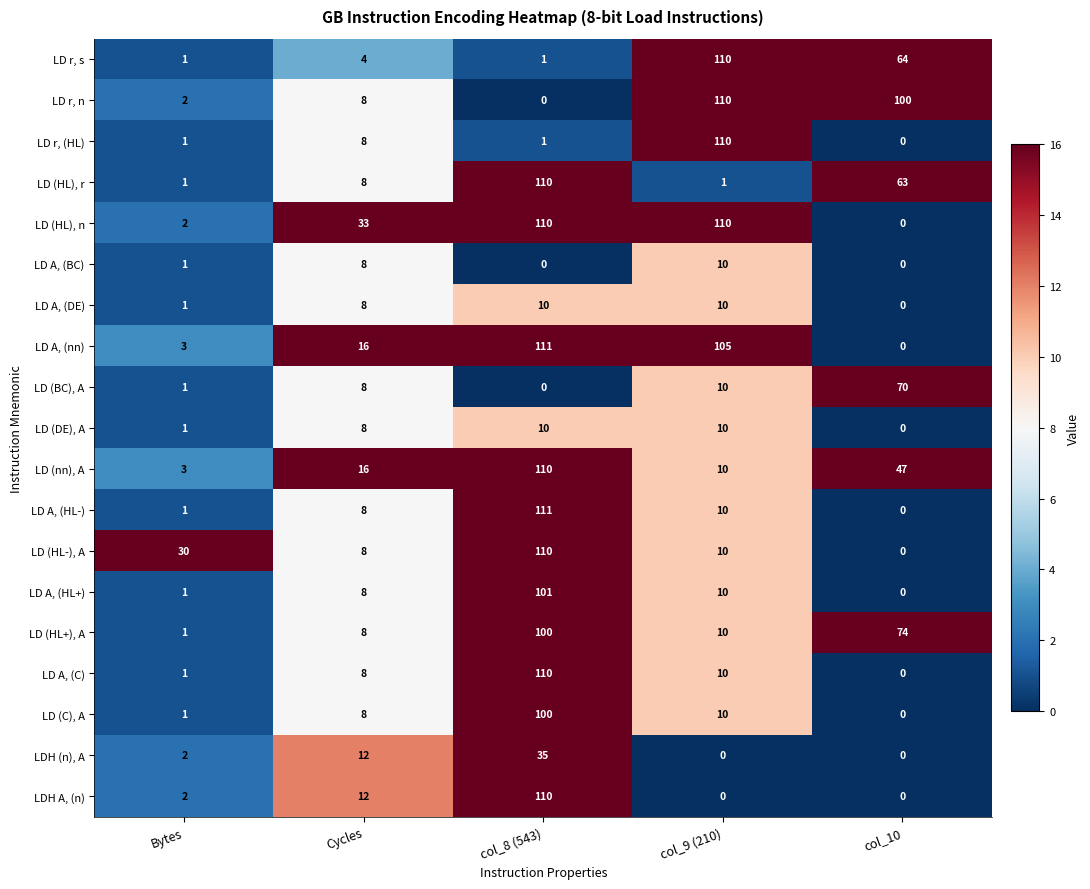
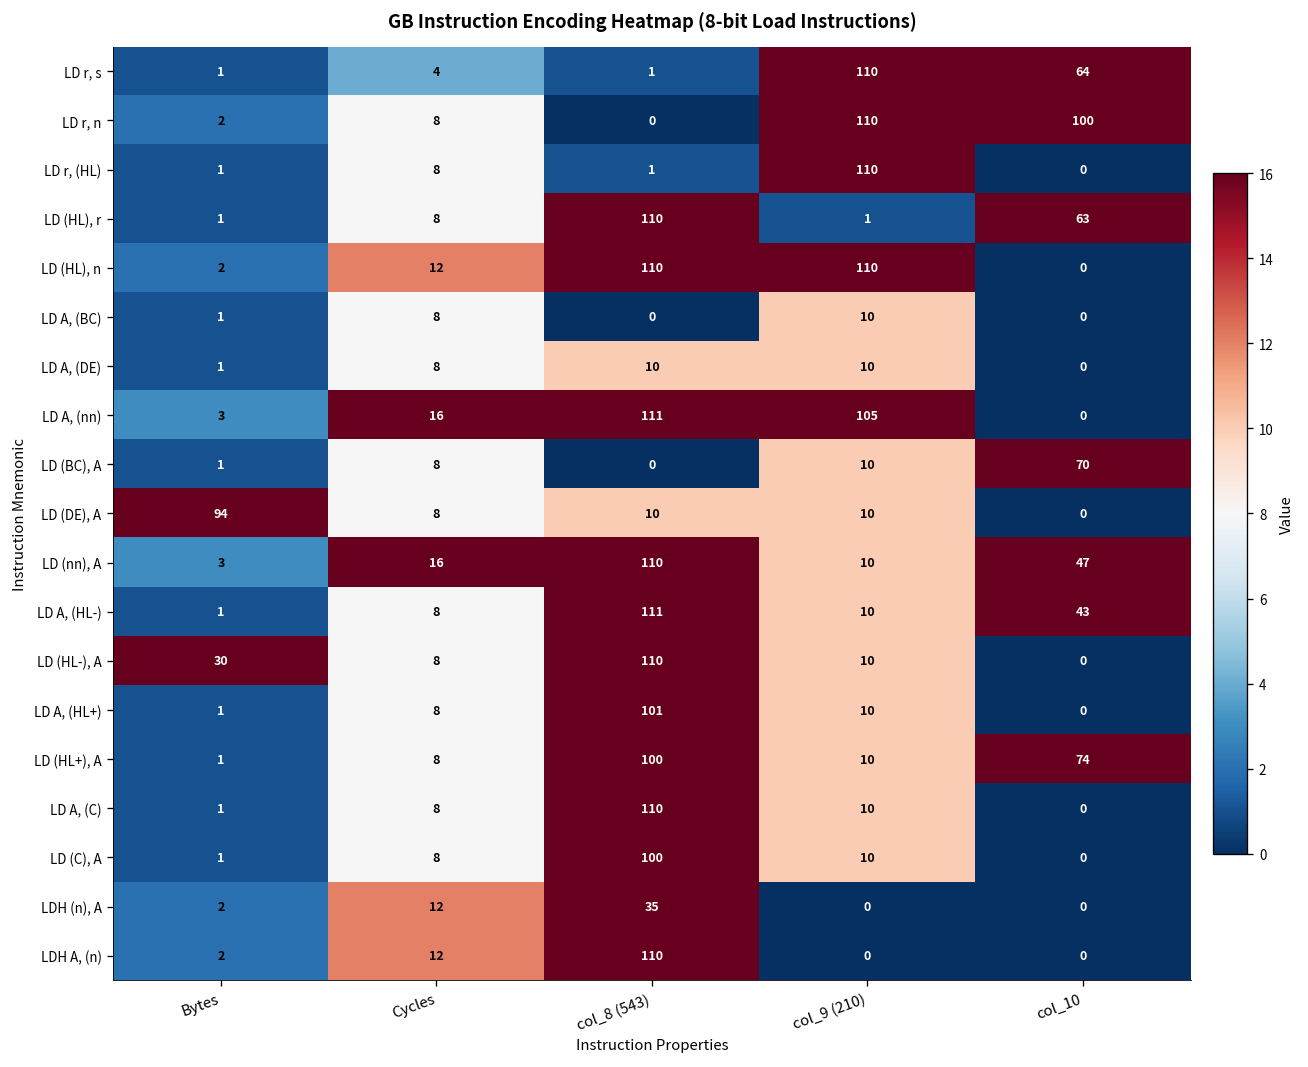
LD (HL), n, Cycles: 33 -> 12
LD (DE), A, Bytes: 1 -> 94
LD A, (HL-), col_10: 0 -> 43
